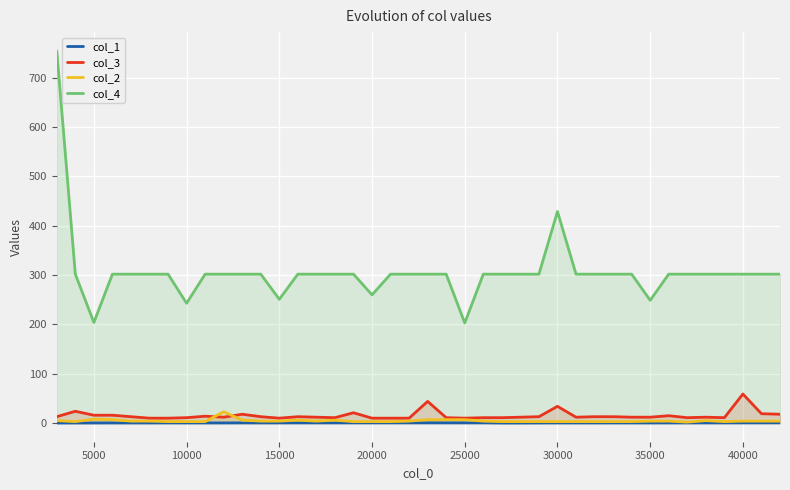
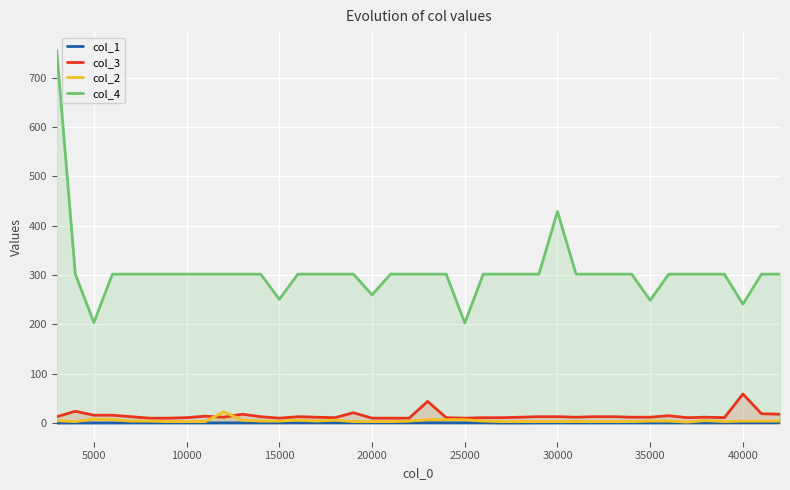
col_4, 10000: 240 -> 300
col_3, 30000: 30 -> 10
col_4, 40000: 300 -> 240
